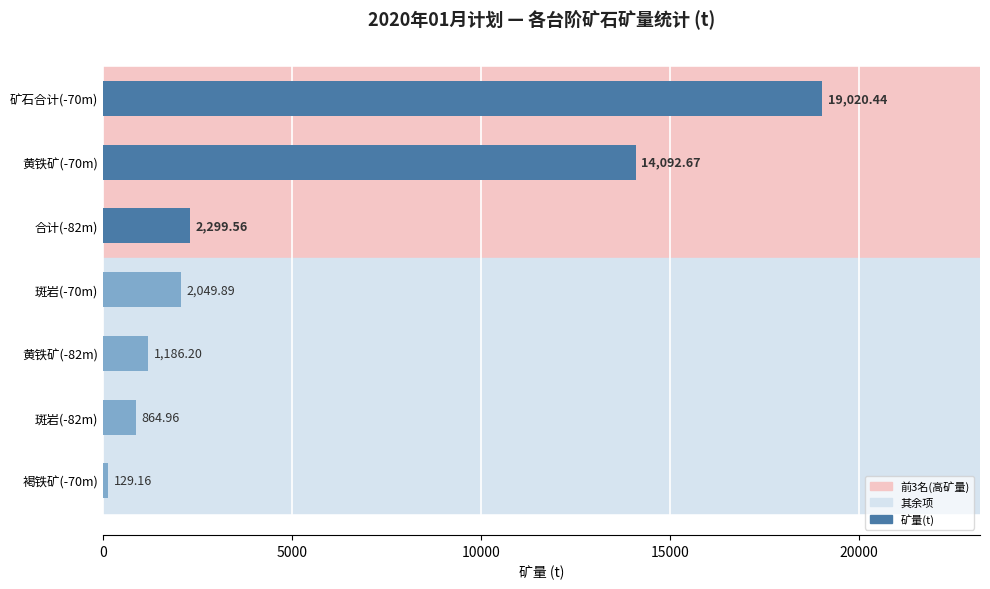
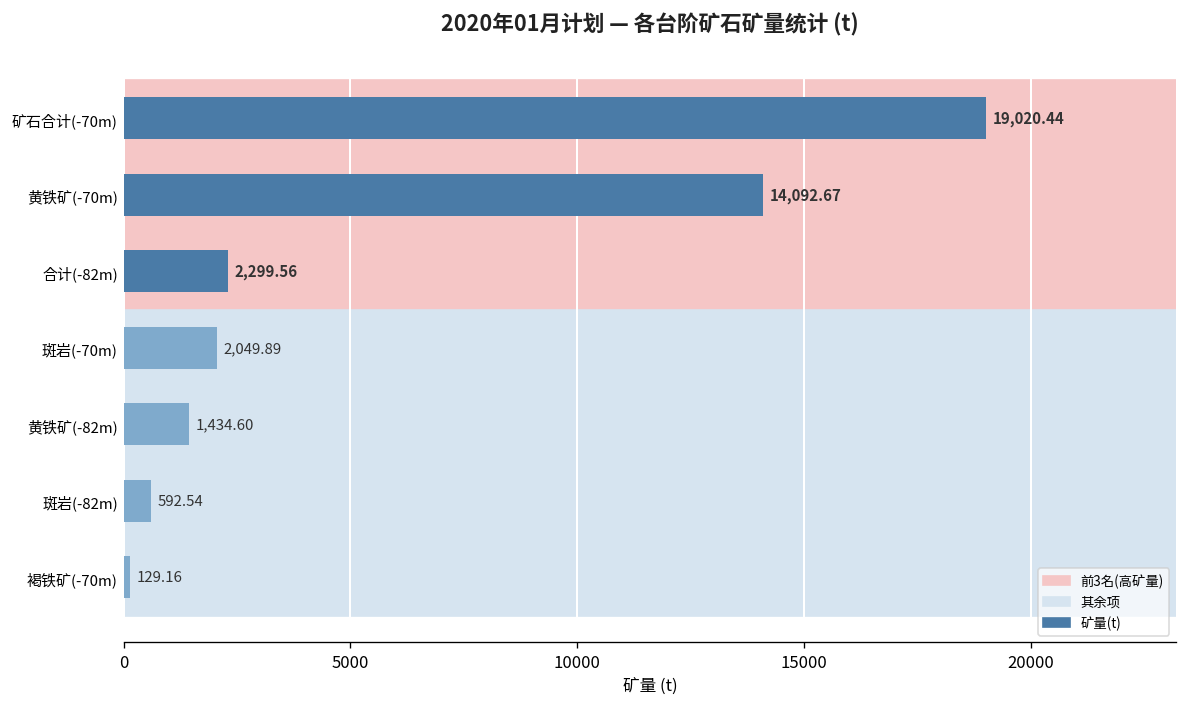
黄铁矿(-82m): 1,186.20 -> 1,434.60
斑岩(-82m): 864.96 -> 592.54
